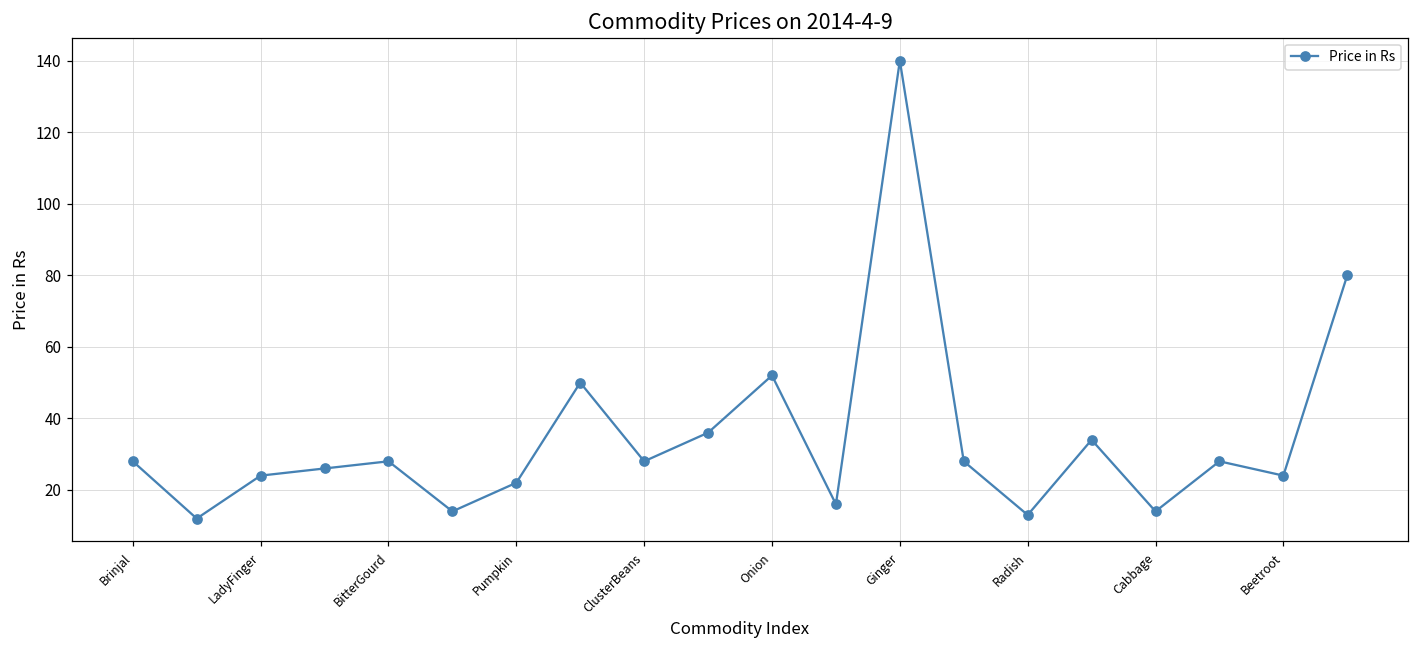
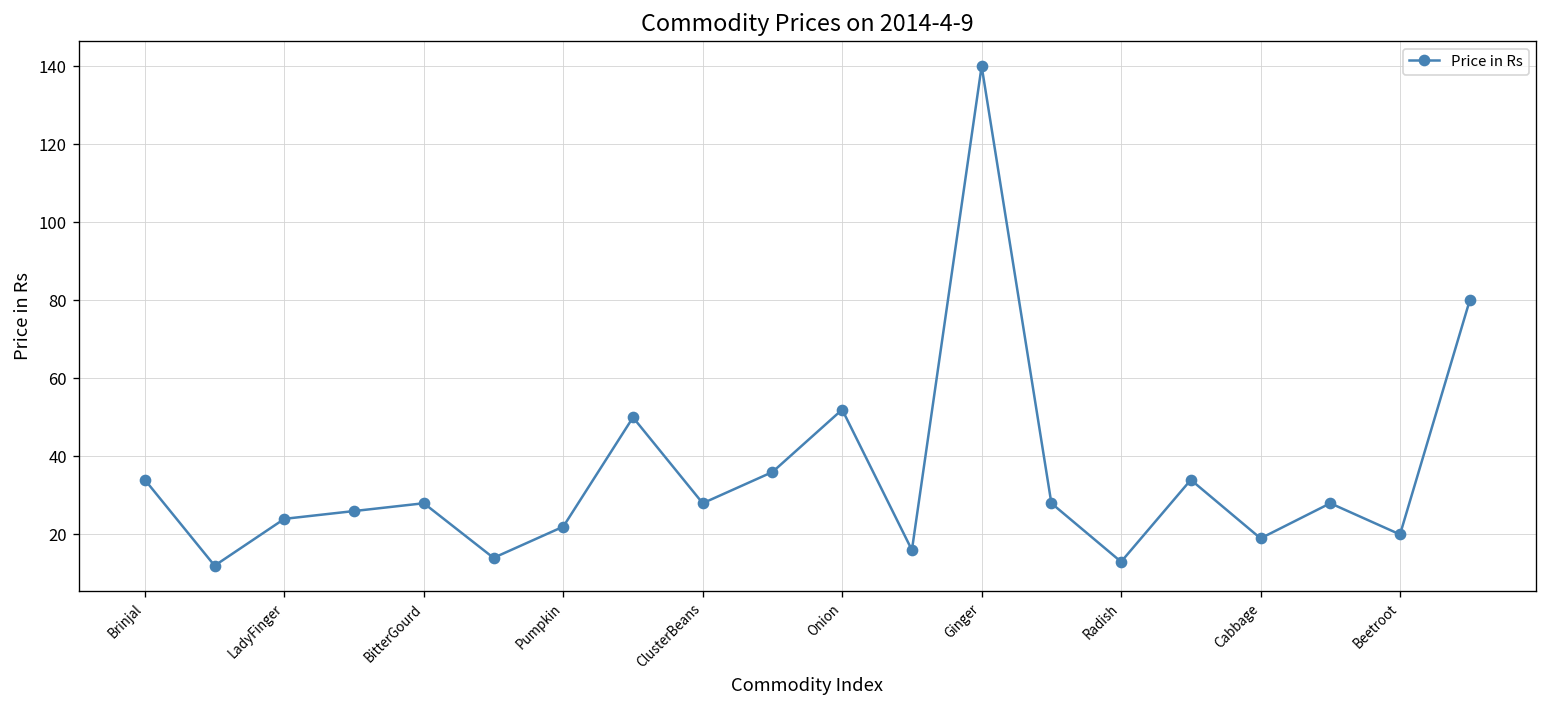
Brinjal: 28 -> 34
Cabbage: 14 -> 19
Beetroot: 24 -> 20
